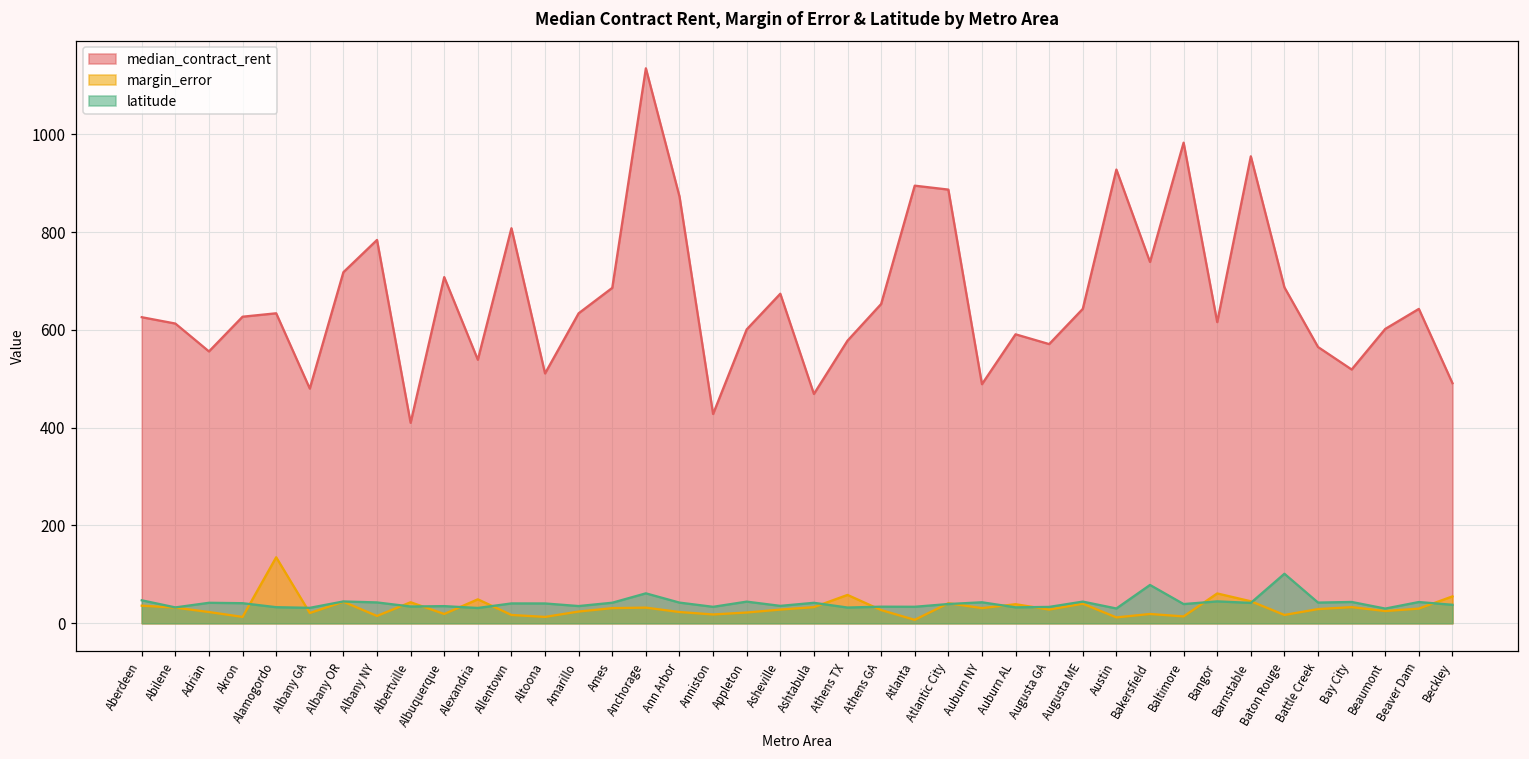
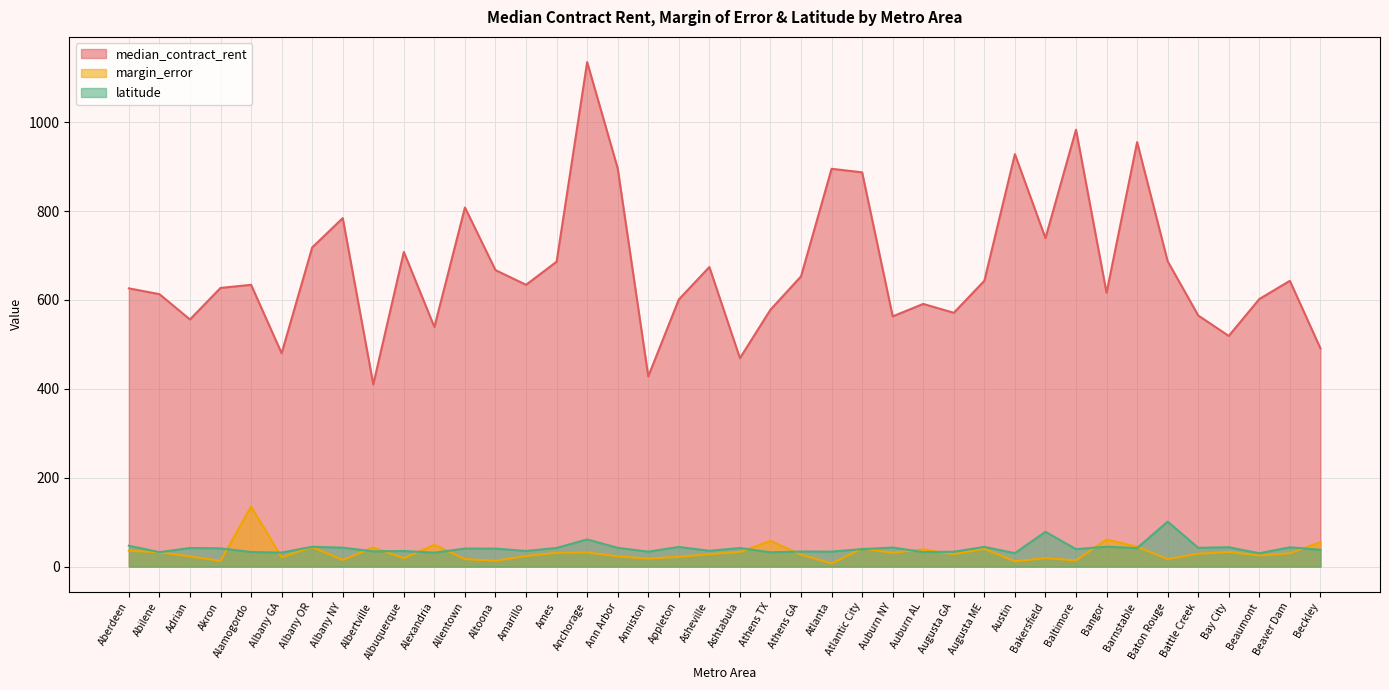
median_contract_rent, Altoona: 510 -> 670
median_contract_rent, Ann Arbor: 870 -> 900
median_contract_rent, Auburn NY: 490 -> 560
